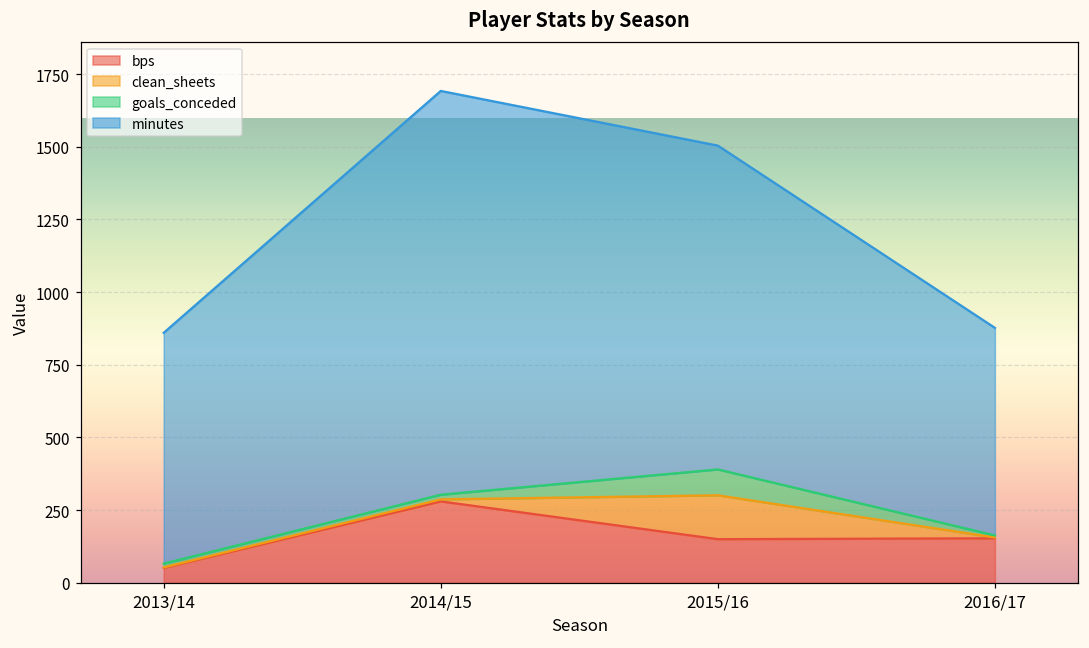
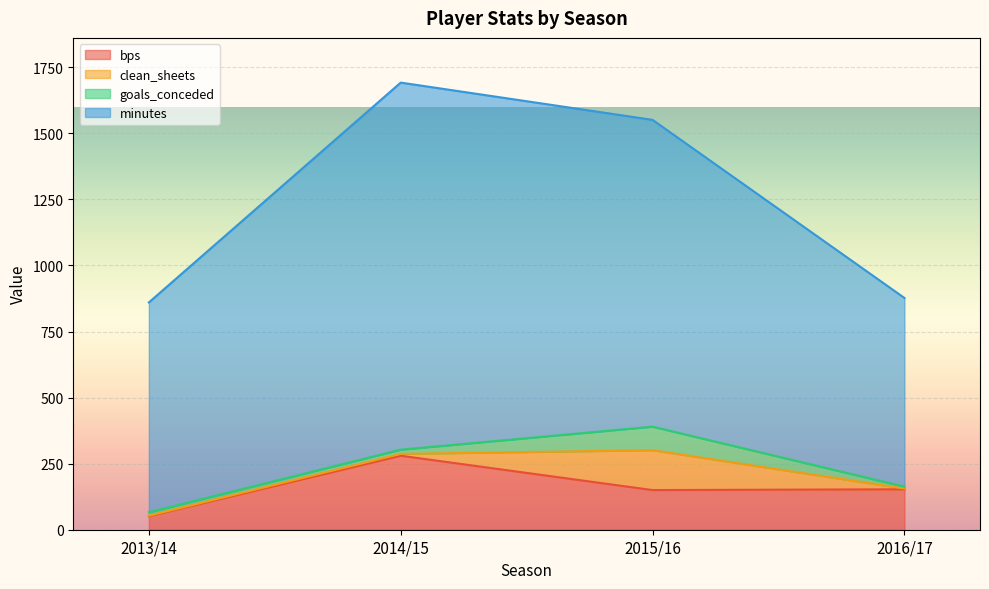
minutes, 2015/16: 1110 -> 1160
